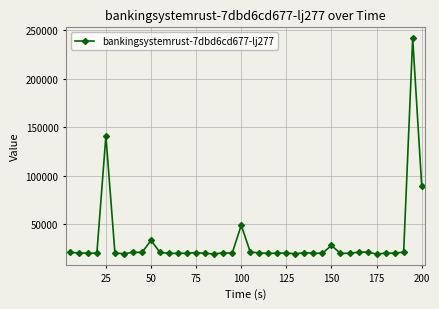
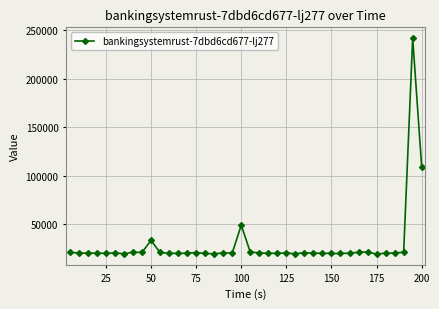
25: 140000 -> 20000
150: 30000 -> 20000
200: 90000 -> 110000
